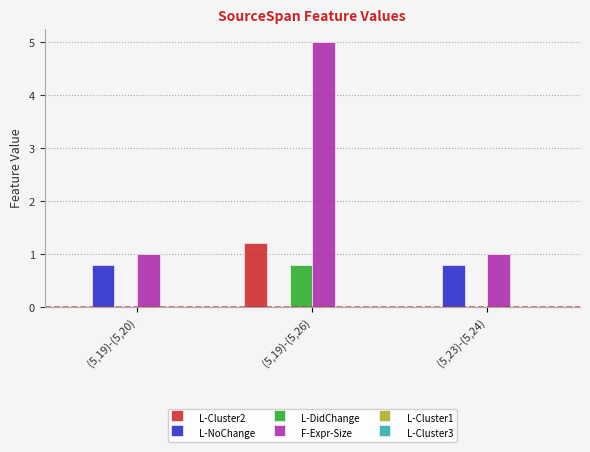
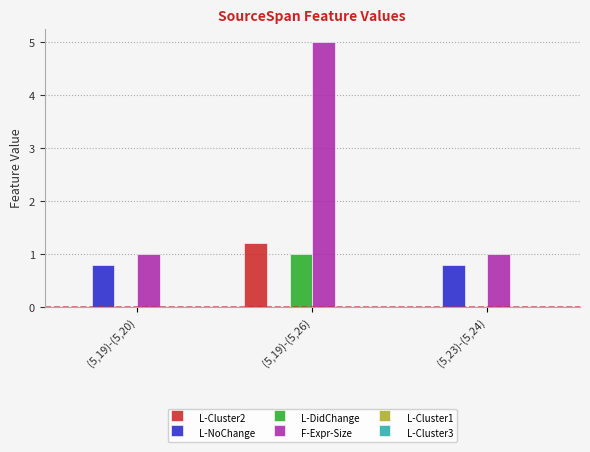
L-DidChange, (5,19)-(5,26): 0.8 -> 1.0
